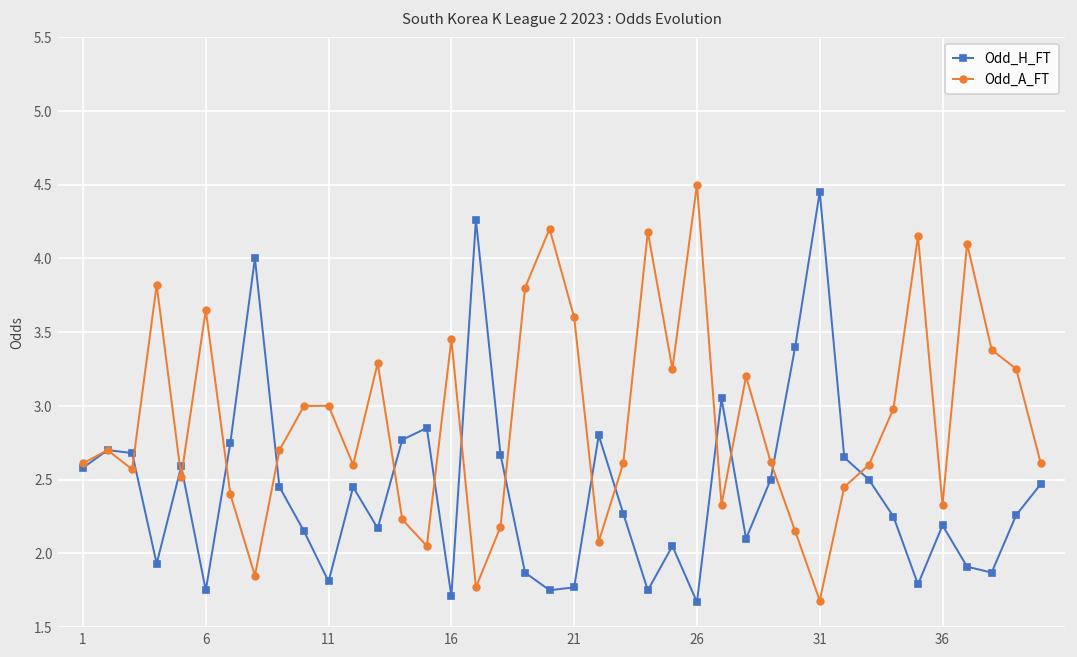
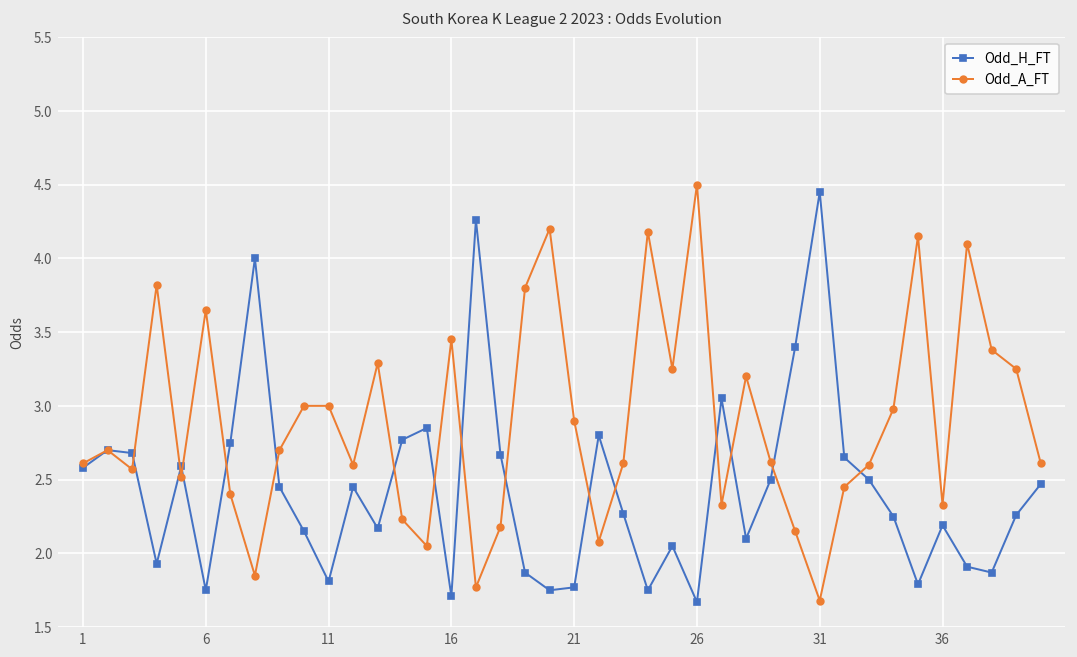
Odd_A_FT, 21: 3.6 -> 2.9
